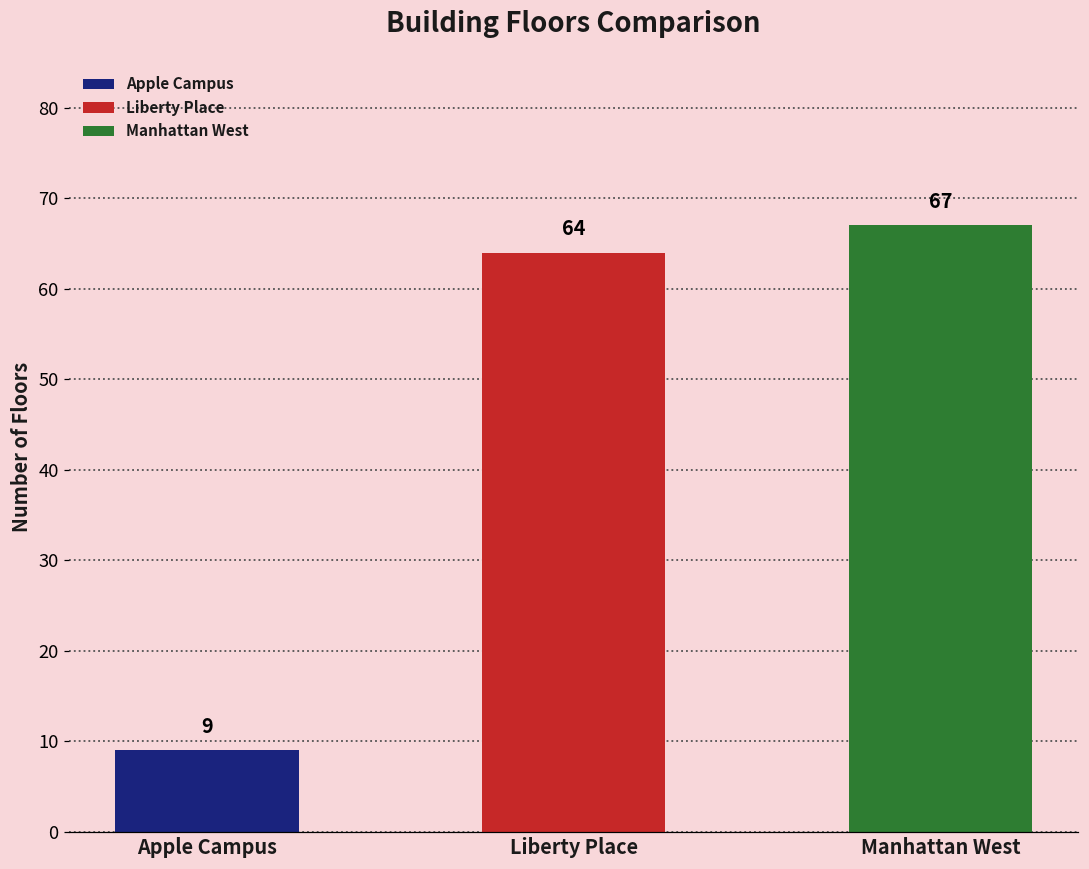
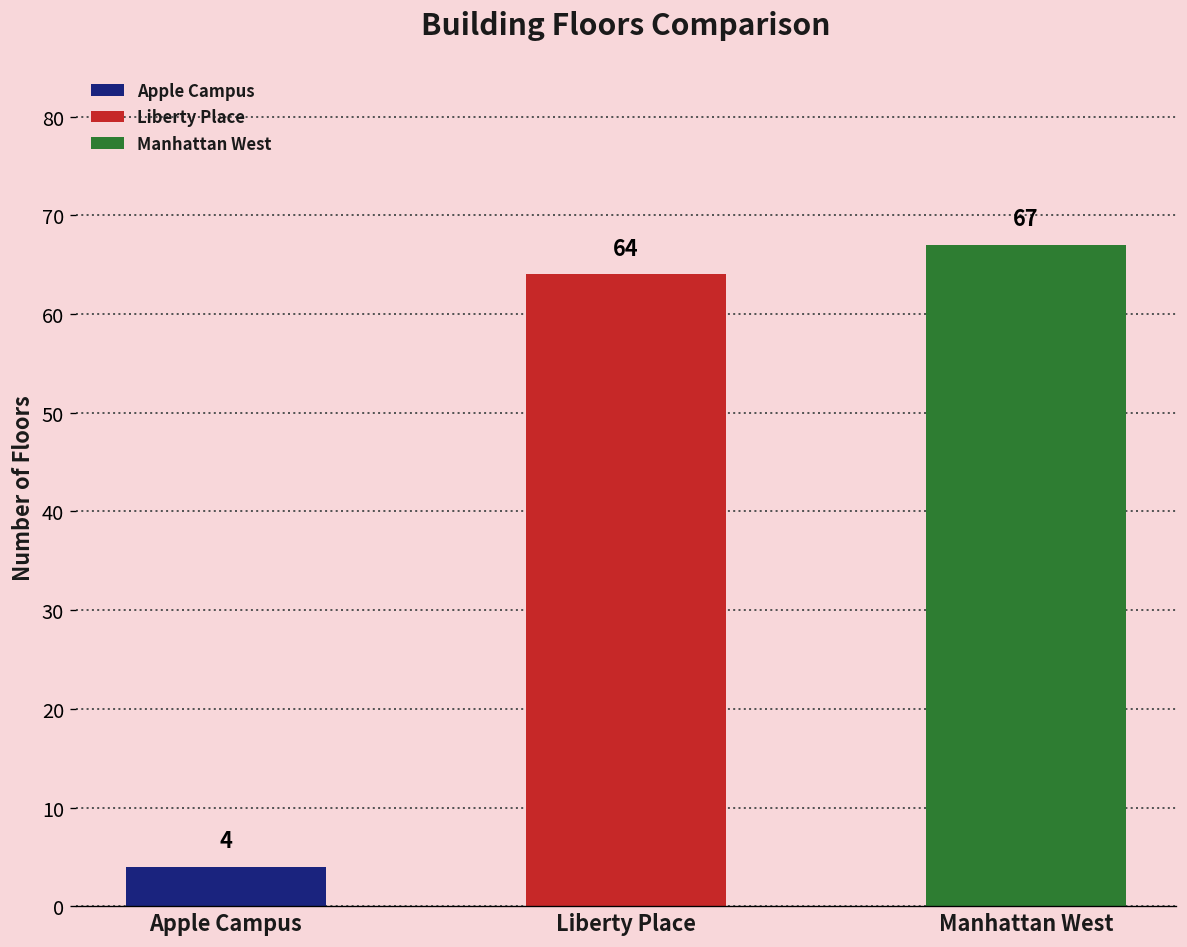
Apple Campus: 9 -> 4
